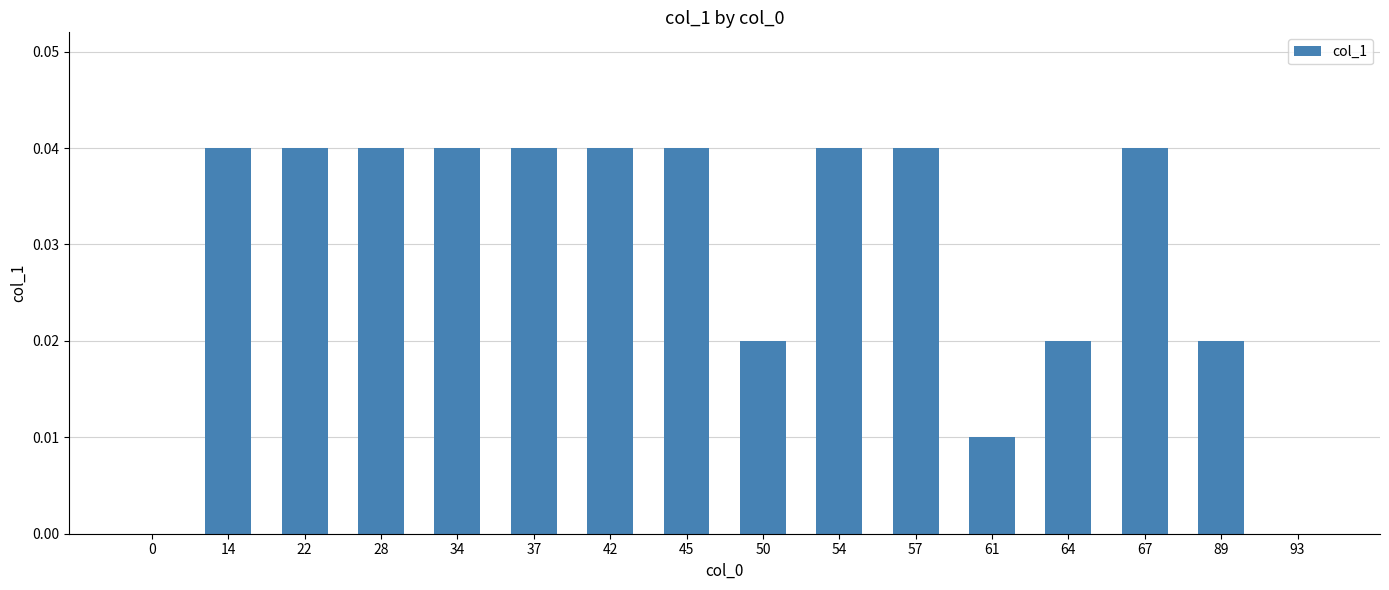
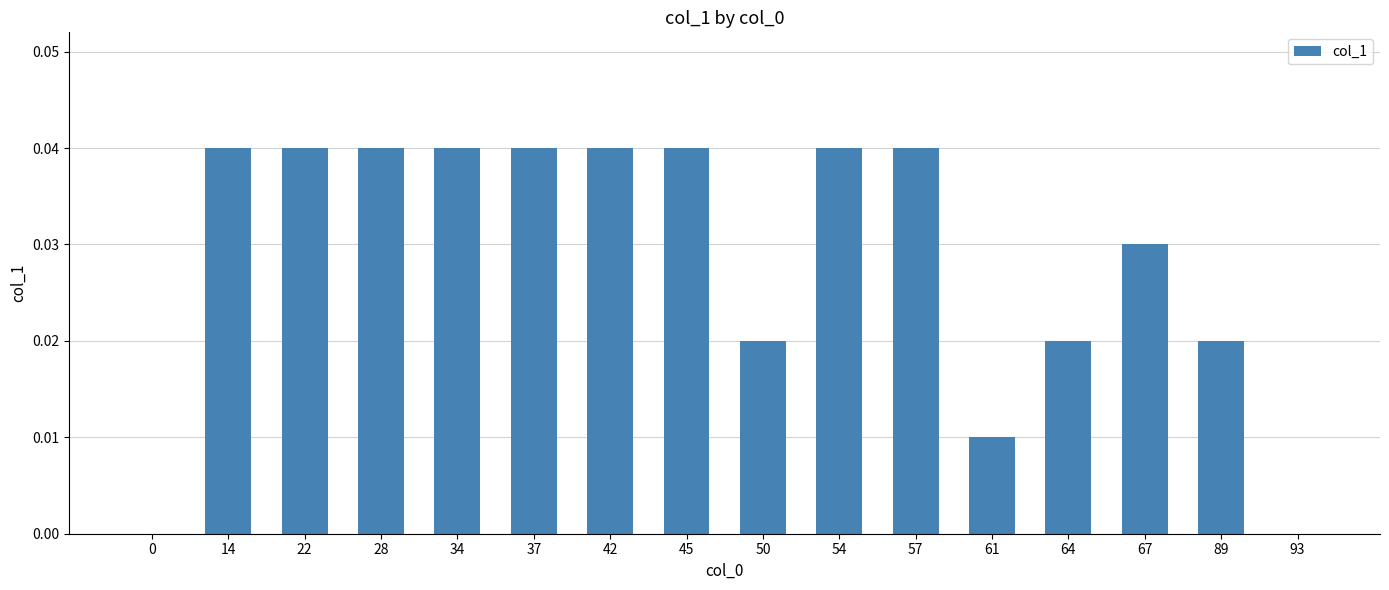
67: 0.04 -> 0.03
